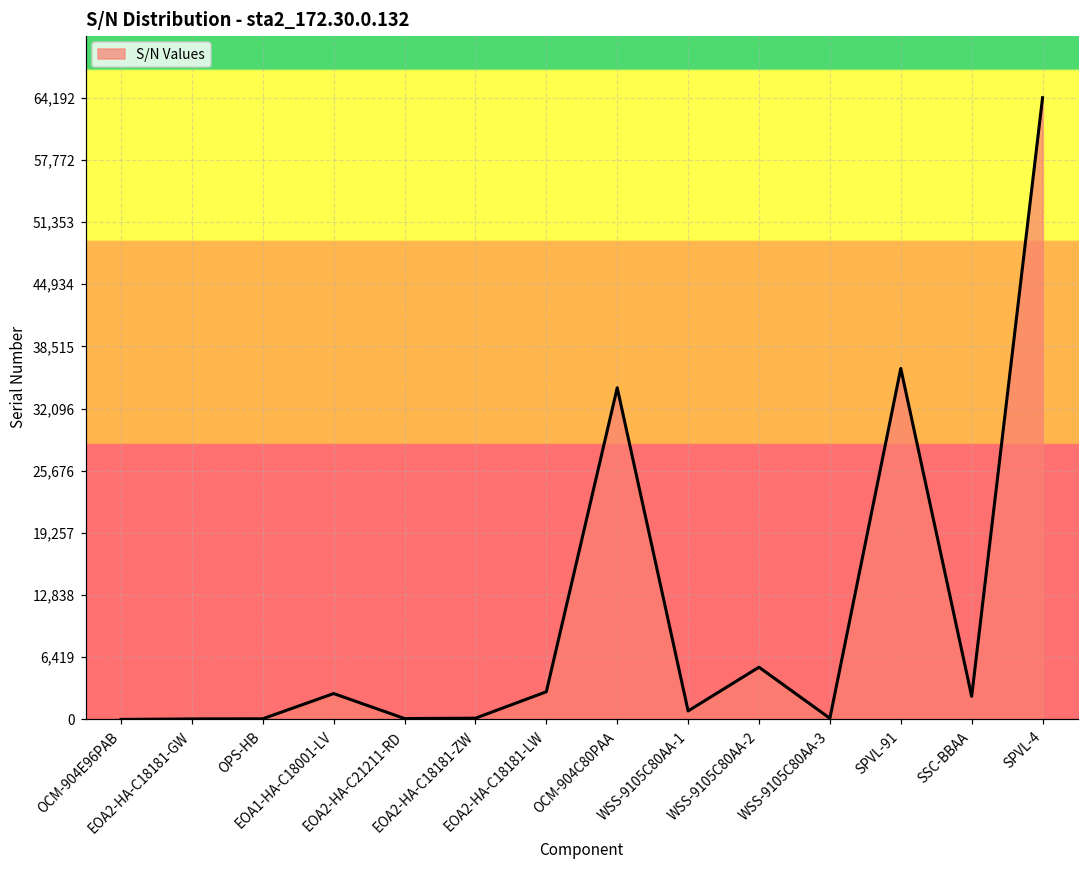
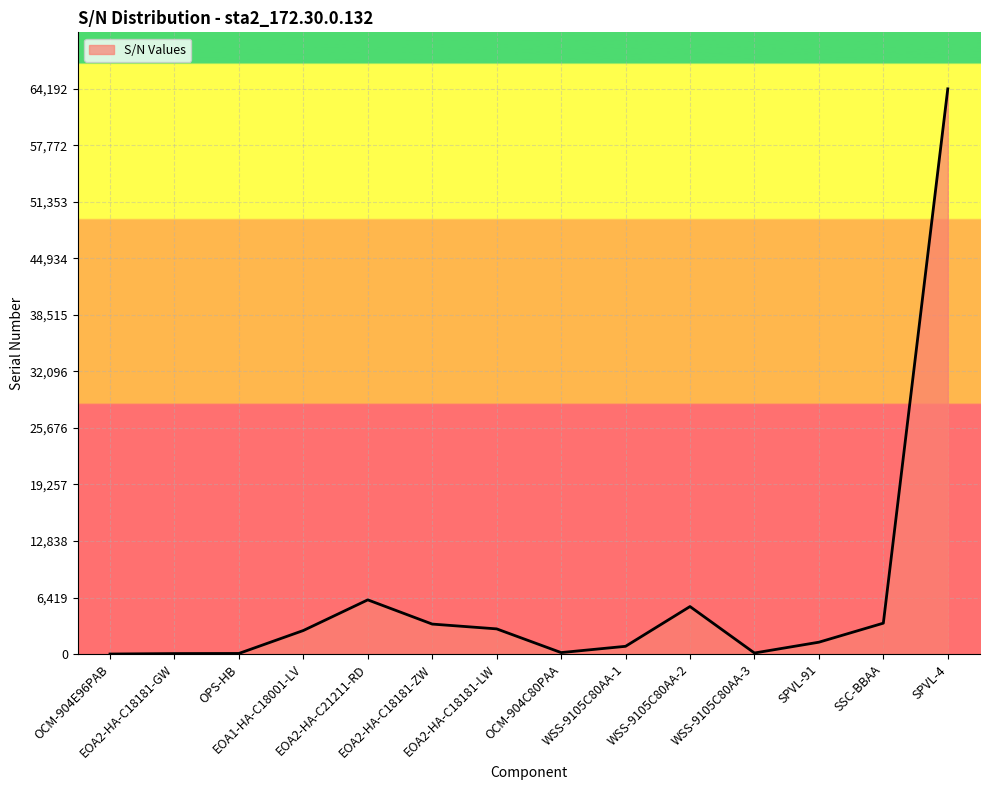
EOA2-HA-C21211-RD: 0 -> 6,000
EOA2-HA-C18181-ZW: 0 -> 3,000
OCM-904C80PAA: 34,000 -> 0
SPVL-91: 36,000 -> 1,000
SSC-BBAA: 2,000 -> 4,000
